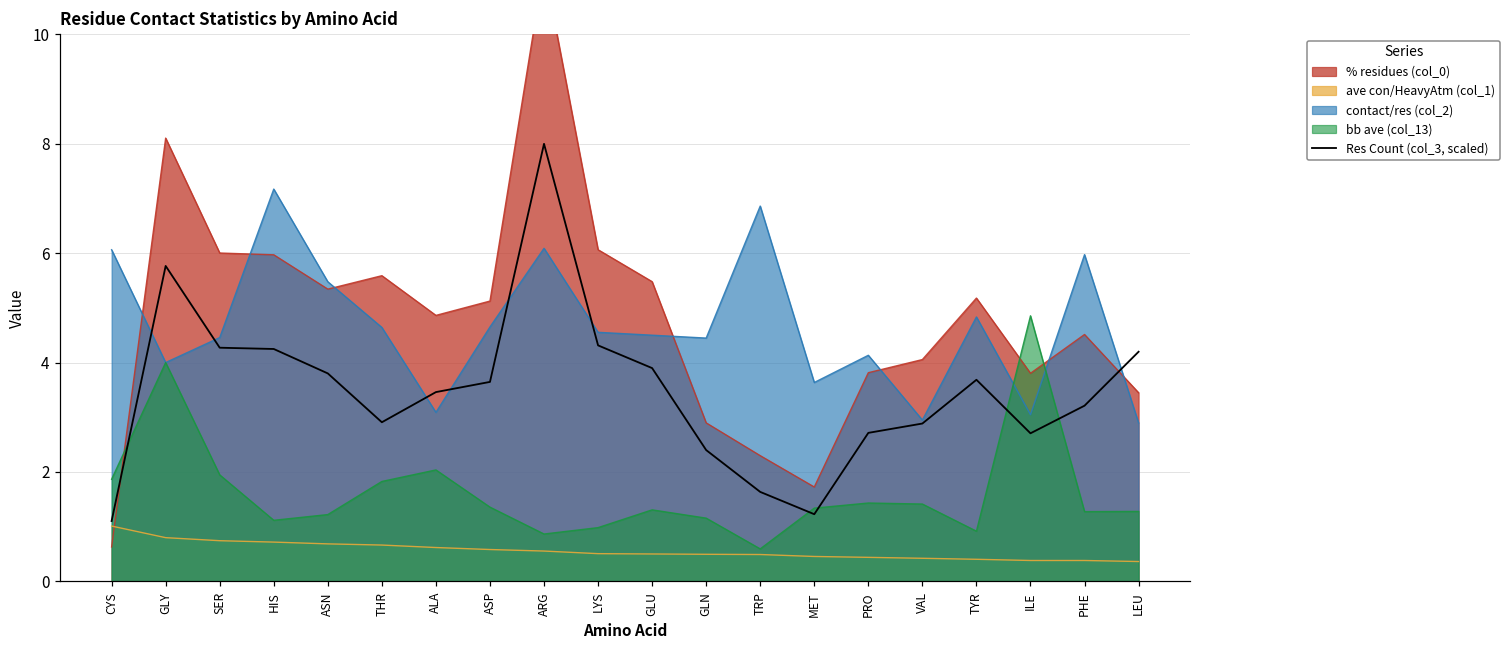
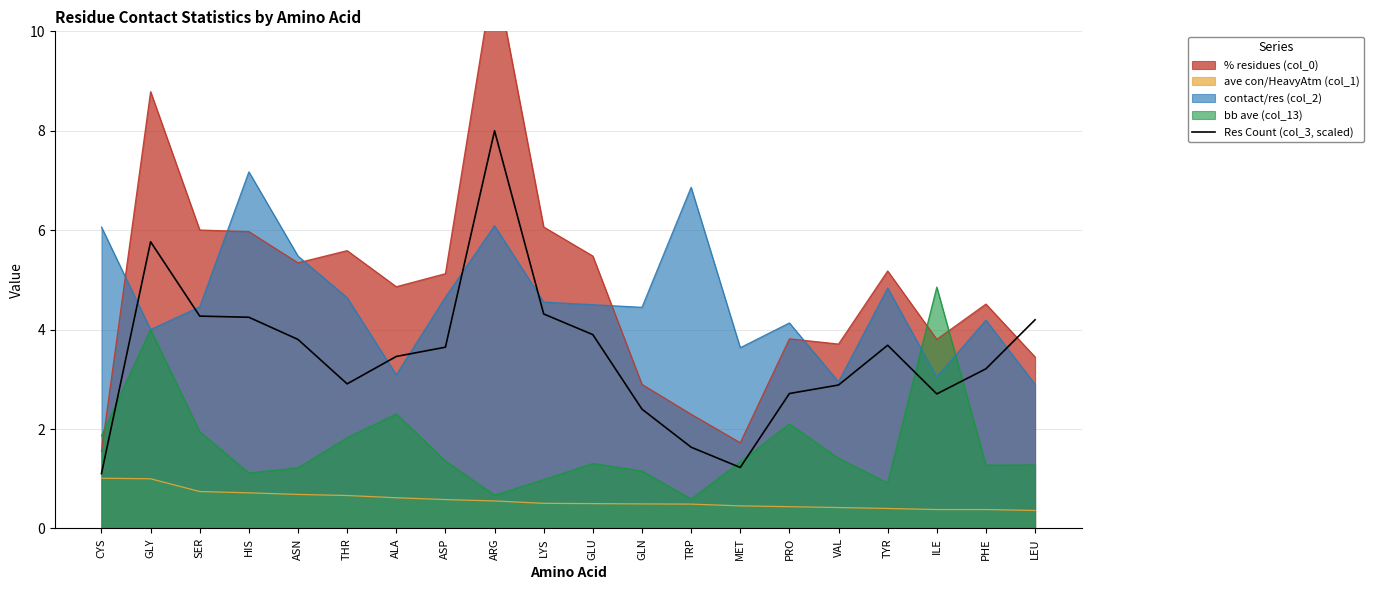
% residues (col_0), CYS: 0.6 -> 1.6
% residues (col_0), GLY: 8.1 -> 8.8
ave con/HeavyAtm (col_1), GLY: 0.8 -> 1.0
bb ave (col_13), ALA: 2.0 -> 2.3
bb ave (col_13), ARG: 0.9 -> 0.7
bb ave (col_13), PRO: 1.4 -> 2.1
% residues (col_0), VAL: 4.1 -> 3.7
contact/res (col_2), PHE: 6.0 -> 4.2
